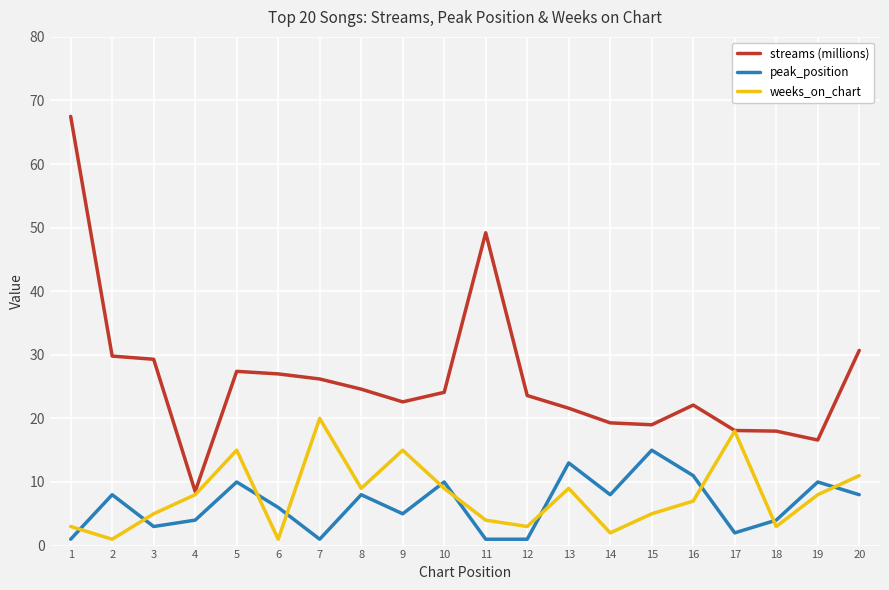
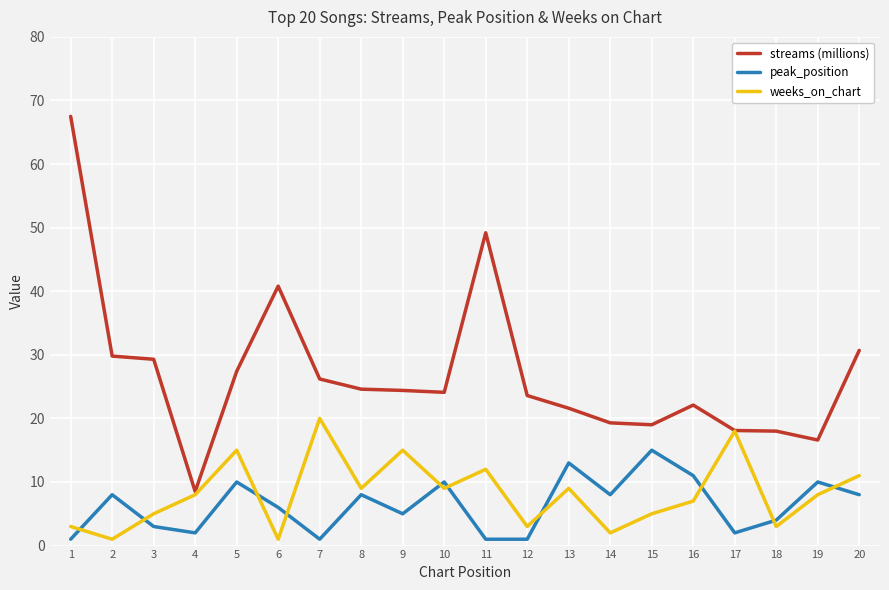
peak_position, 4: 4 -> 2
streams (millions), 6: 27 -> 41
streams (millions), 9: 23 -> 24
weeks_on_chart, 11: 4 -> 12
